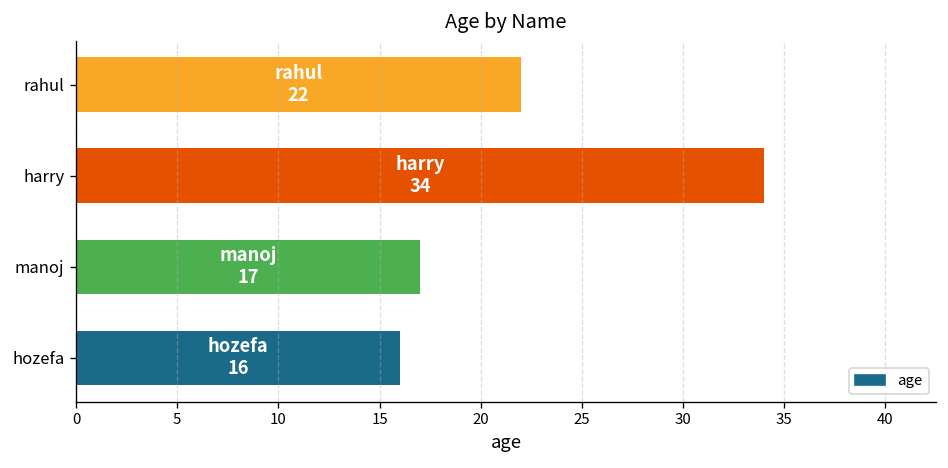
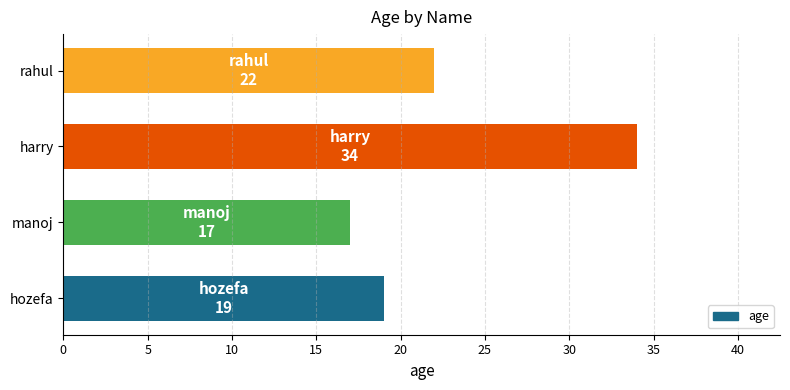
hozefa: 16 -> 19
